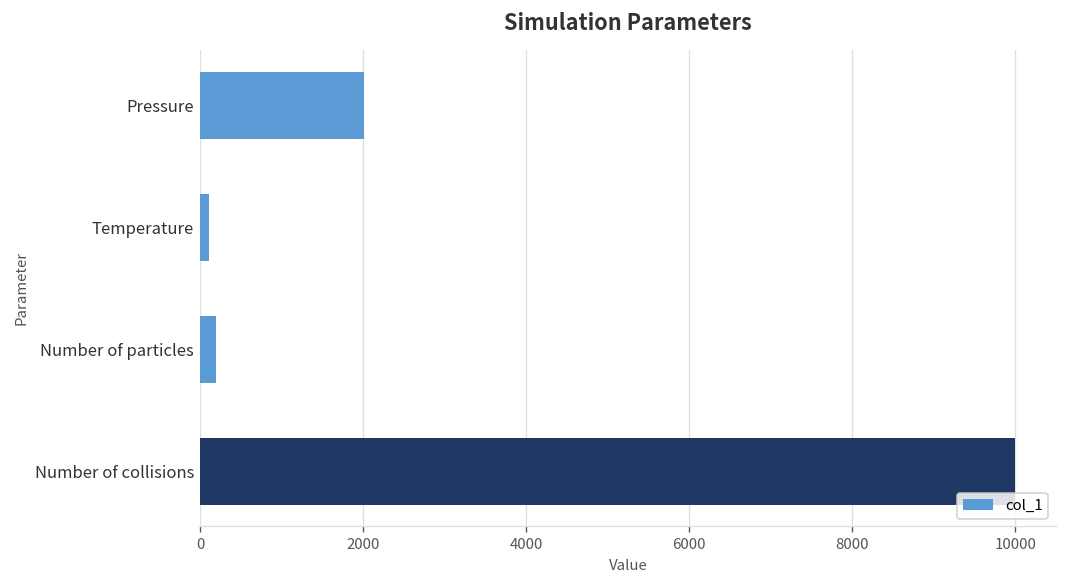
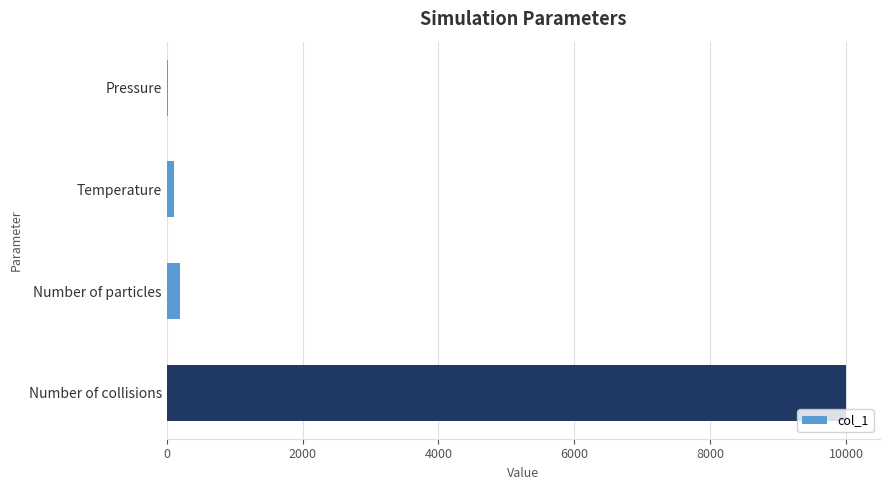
Pressure: 2000 -> 0
